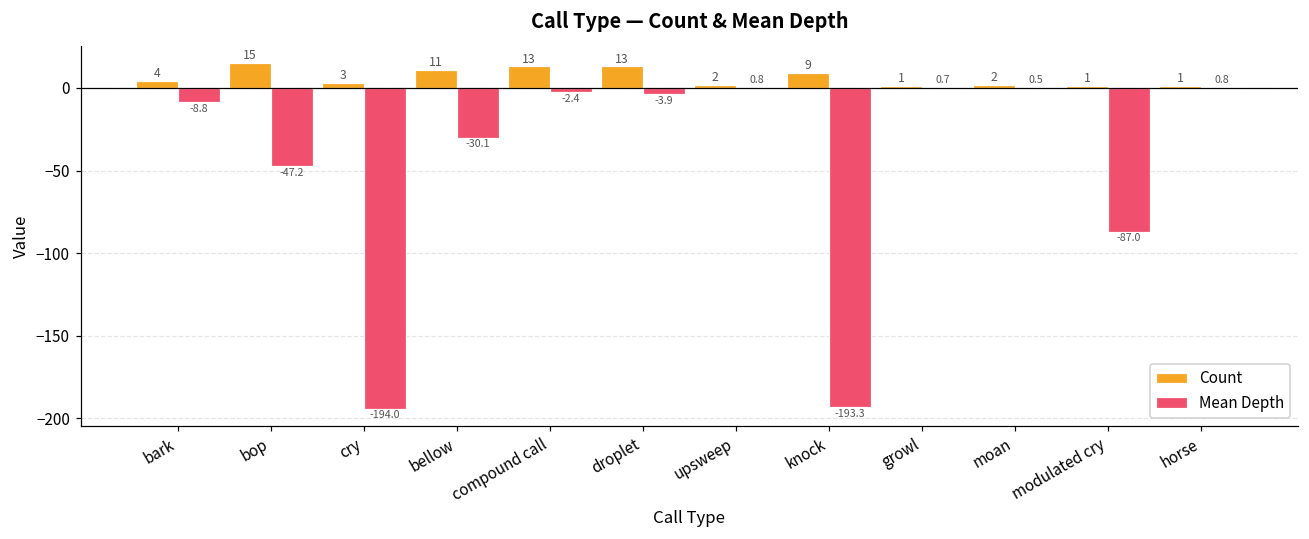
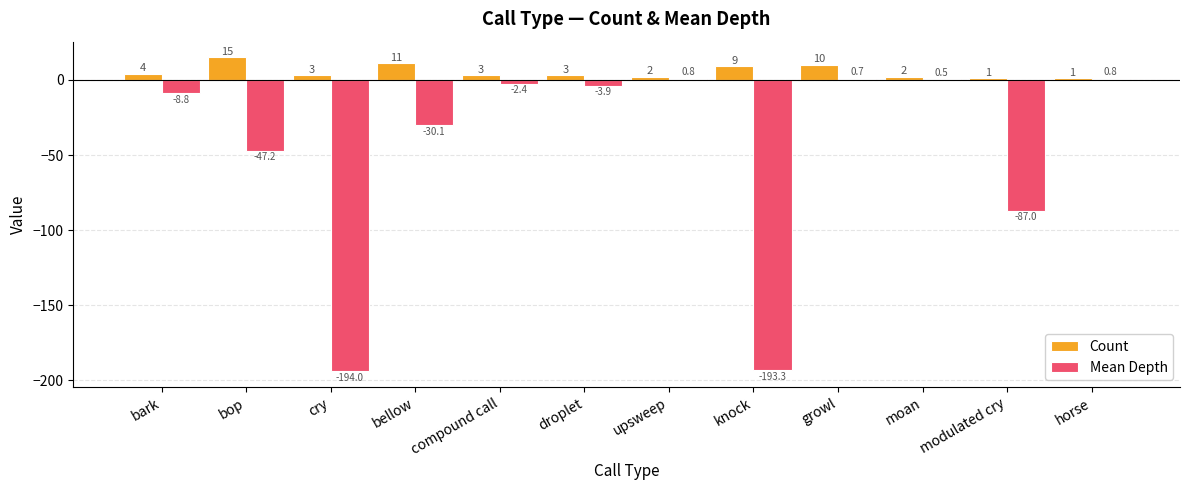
Count, compound call: 13 -> 3
Count, droplet: 13 -> 3
Count, growl: 1 -> 10
